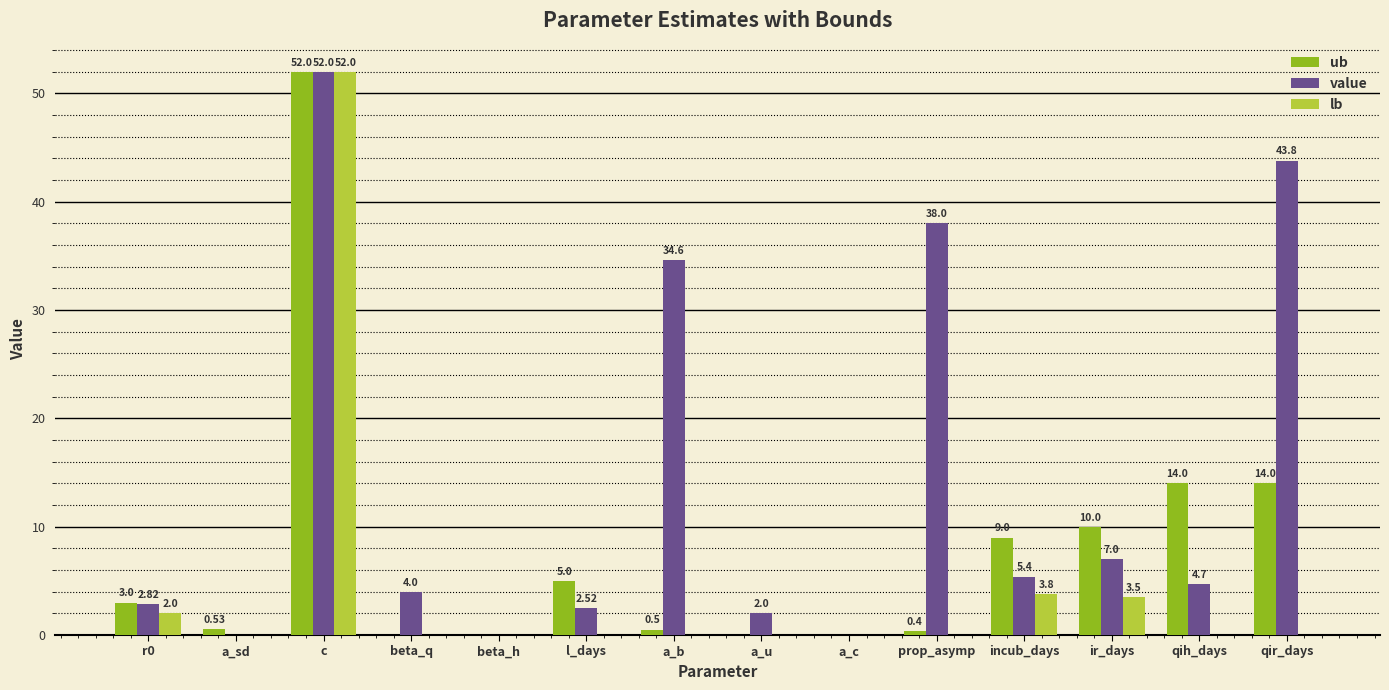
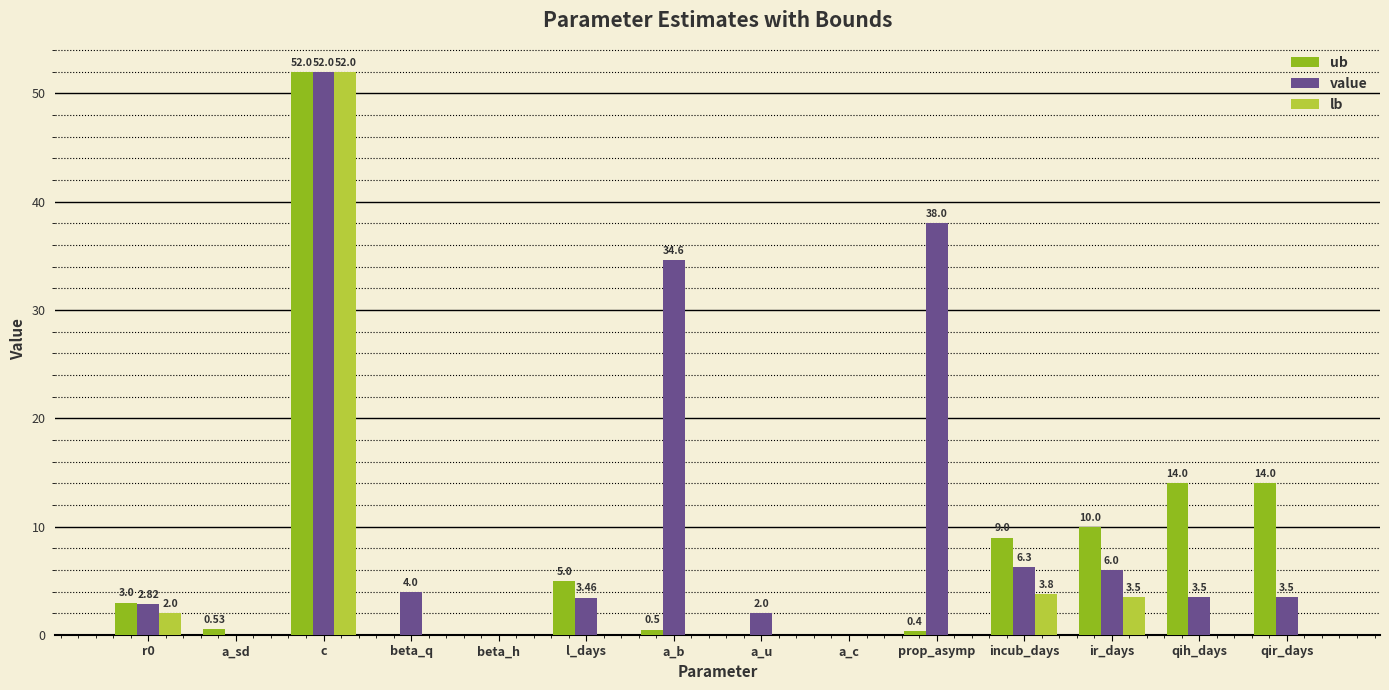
value, l_days: 2.52 -> 3.46
value, incub_days: 5.4 -> 6.3
value, ir_days: 7.0 -> 6.0
value, qih_days: 4.7 -> 3.5
value, qir_days: 43.8 -> 3.5
